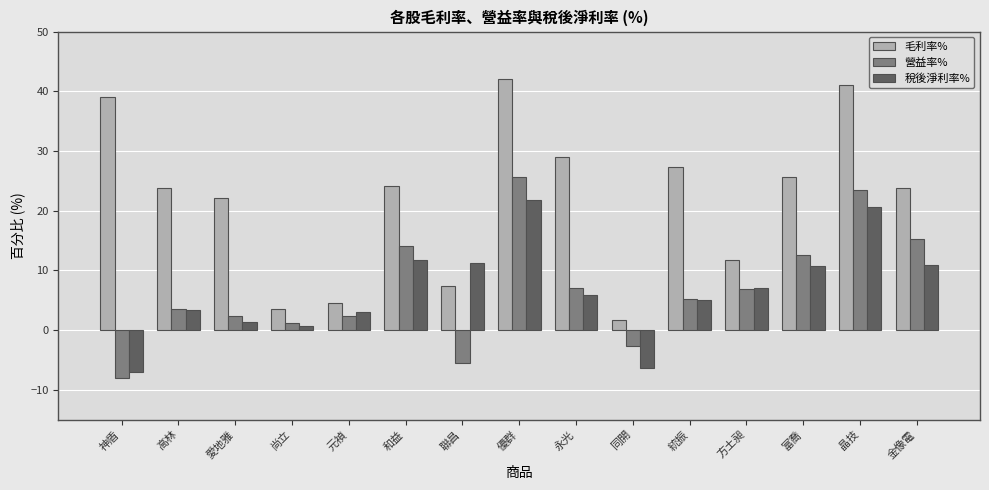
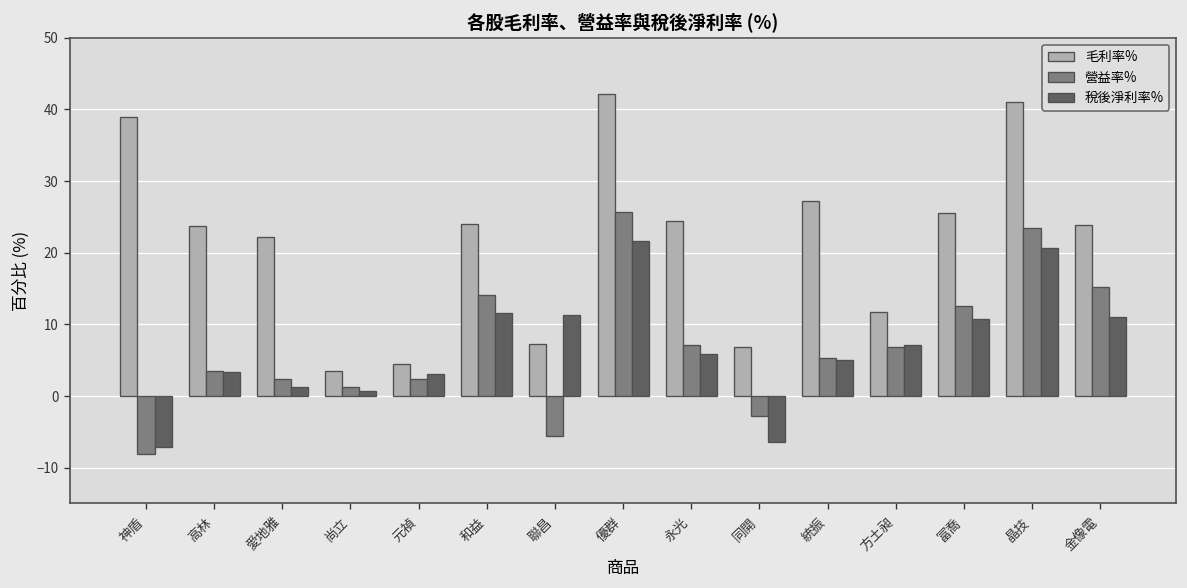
毛利率%, 永光: 29 -> 24
毛利率%, 同開: 2 -> 7
